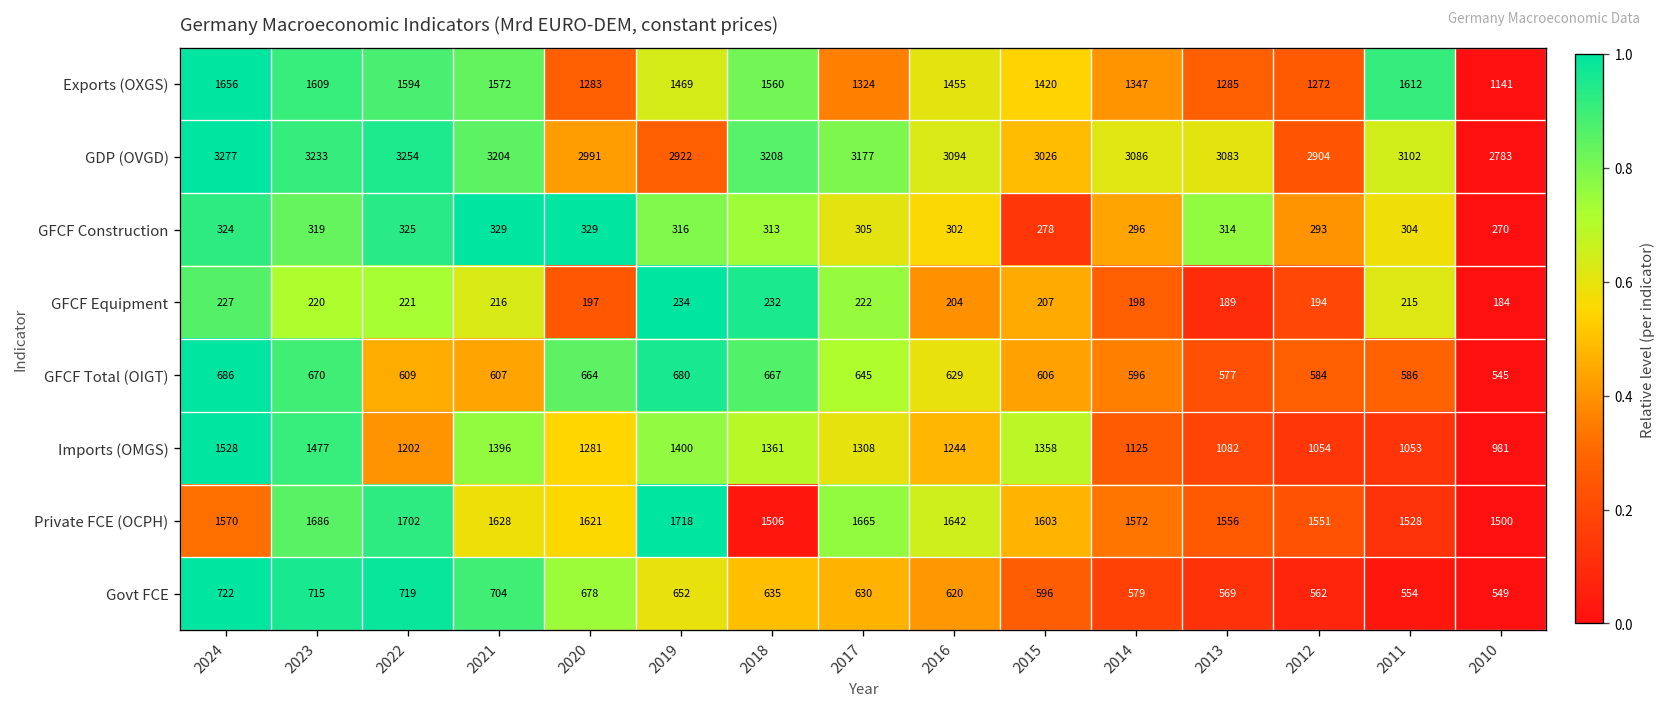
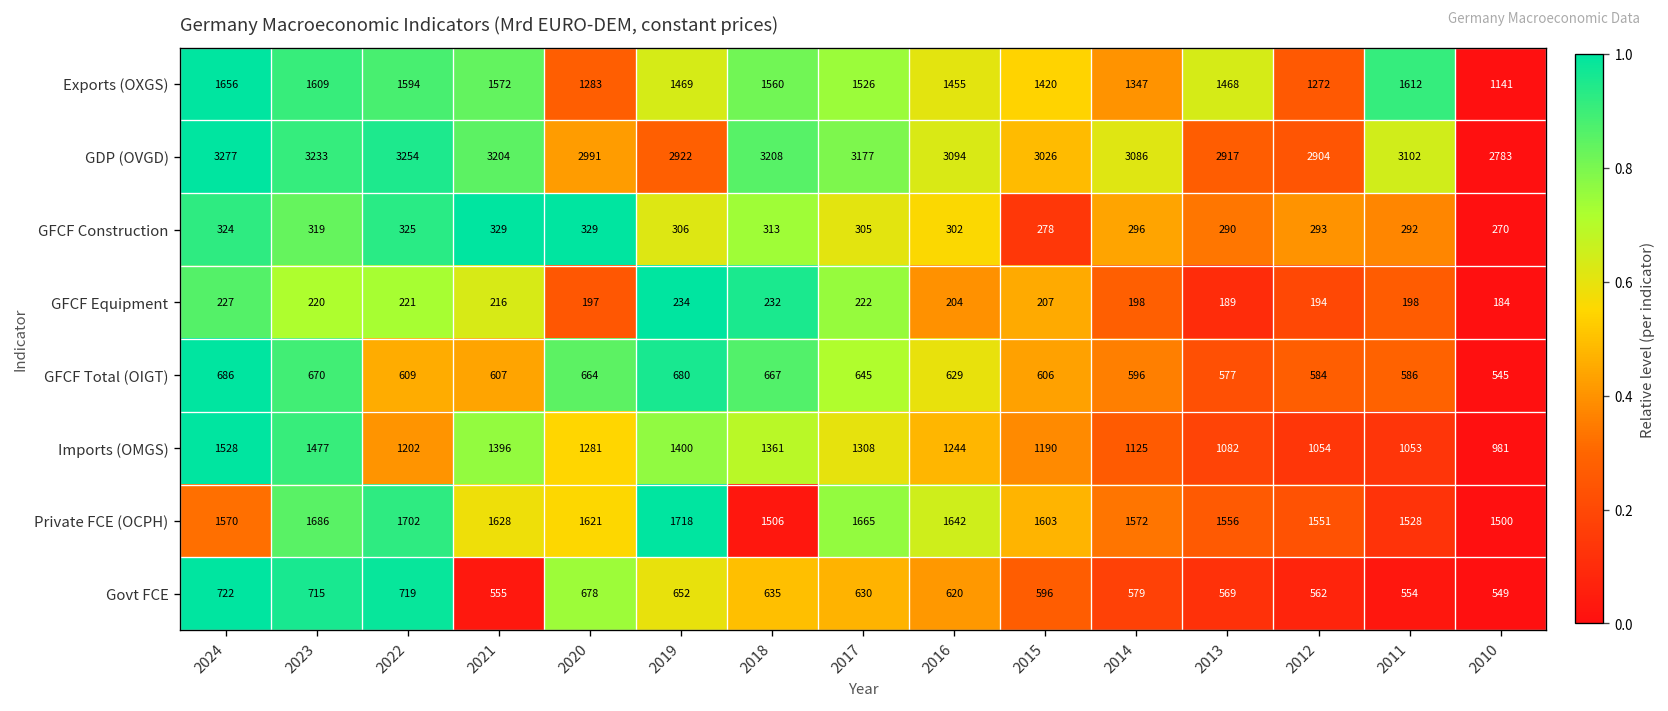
Exports (OXGS), 2017: 1324 -> 1526
Exports (OXGS), 2013: 1285 -> 1468
GDP (OVGD), 2013: 3083 -> 2917
GFCF Construction, 2019: 316 -> 306
GFCF Construction, 2013: 314 -> 290
GFCF Construction, 2011: 304 -> 292
GFCF Equipment, 2011: 215 -> 198
Imports (OMGS), 2015: 1358 -> 1190
Govt FCE, 2021: 704 -> 555
